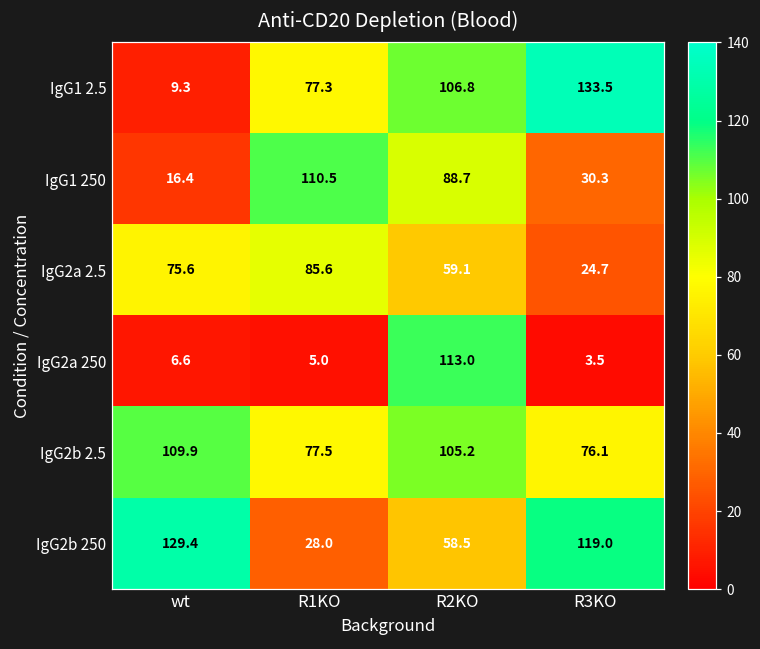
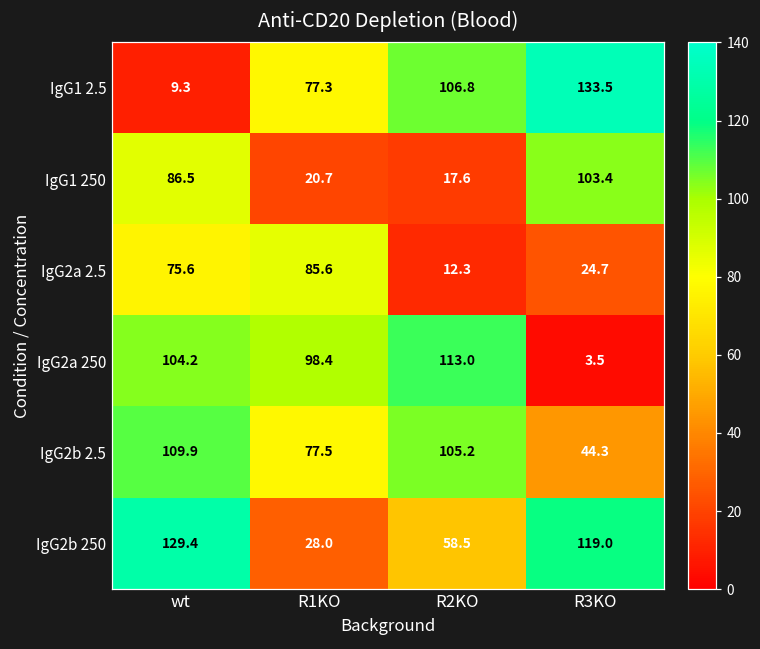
IgG1 250, wt: 16.4 -> 86.5
IgG1 250, R1KO: 110.5 -> 20.7
IgG1 250, R2KO: 88.7 -> 17.6
IgG1 250, R3KO: 30.3 -> 103.4
IgG2a 2.5, R2KO: 59.1 -> 12.3
IgG2a 250, wt: 6.6 -> 104.2
IgG2a 250, R1KO: 5.0 -> 98.4
IgG2b 2.5, R3KO: 76.1 -> 44.3
